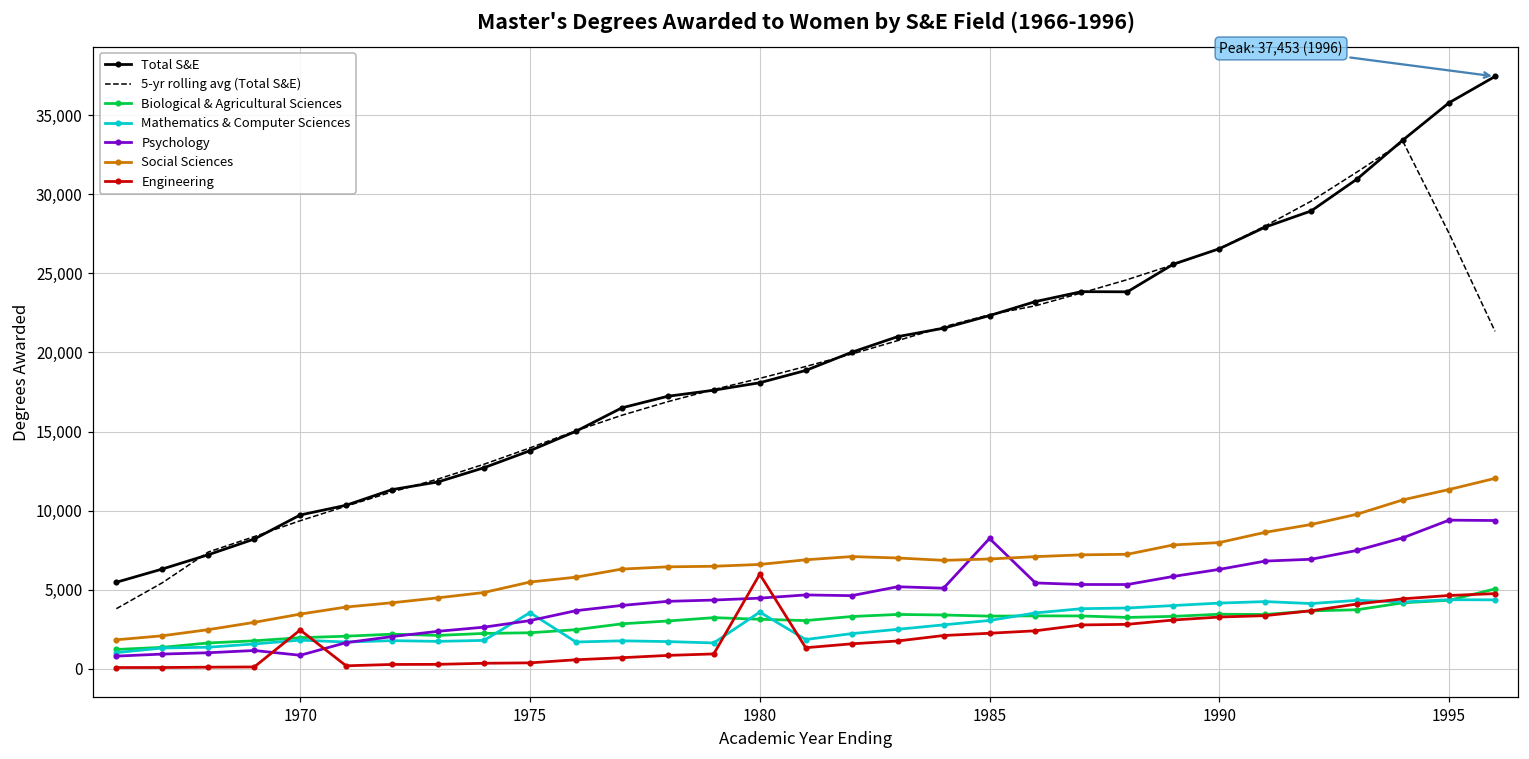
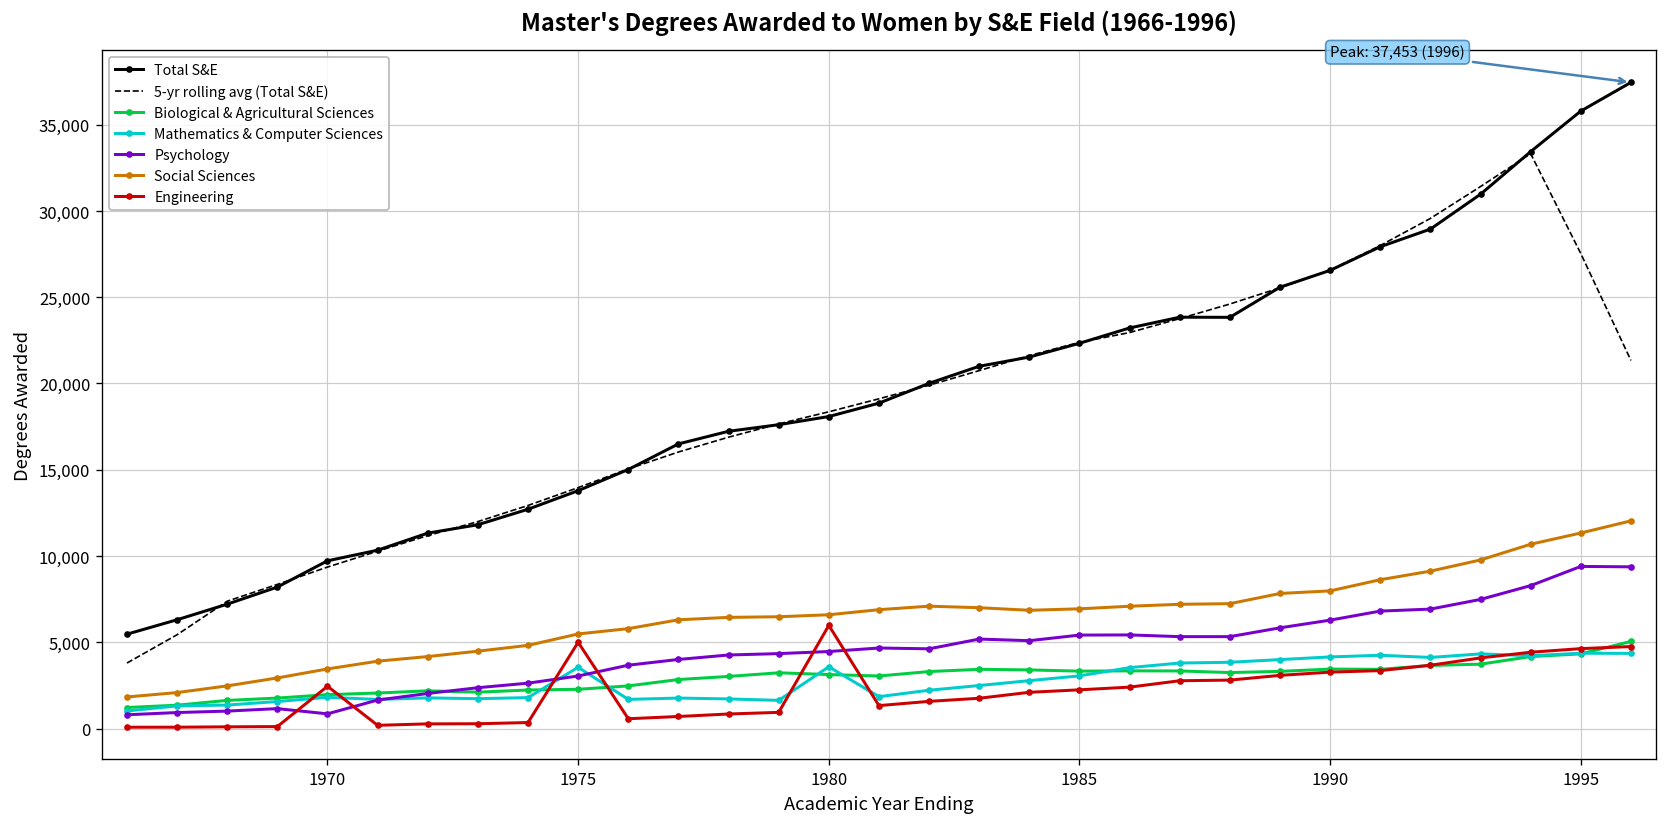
Engineering, 1975: 400 -> 5,000
Psychology, 1985: 8,200 -> 5,400
